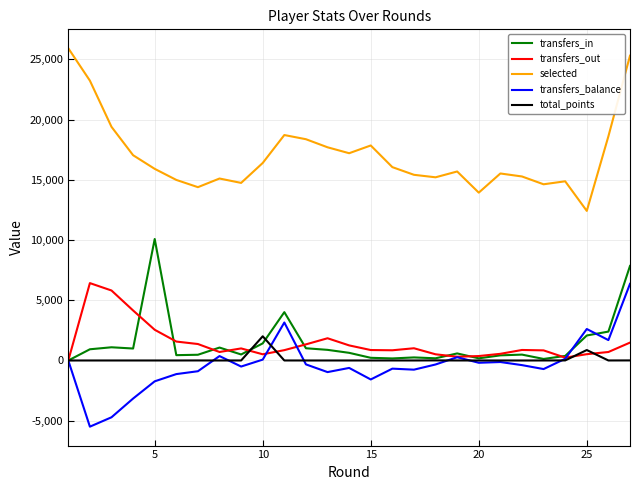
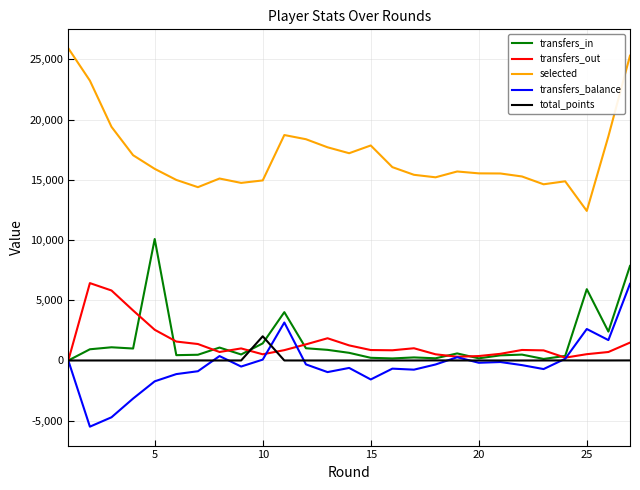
selected, 10: 16,400 -> 14,900
selected, 20: 13,900 -> 15,500
transfers_in, 25: 2,100 -> 5,900
total_points, 25: 900 -> 0
